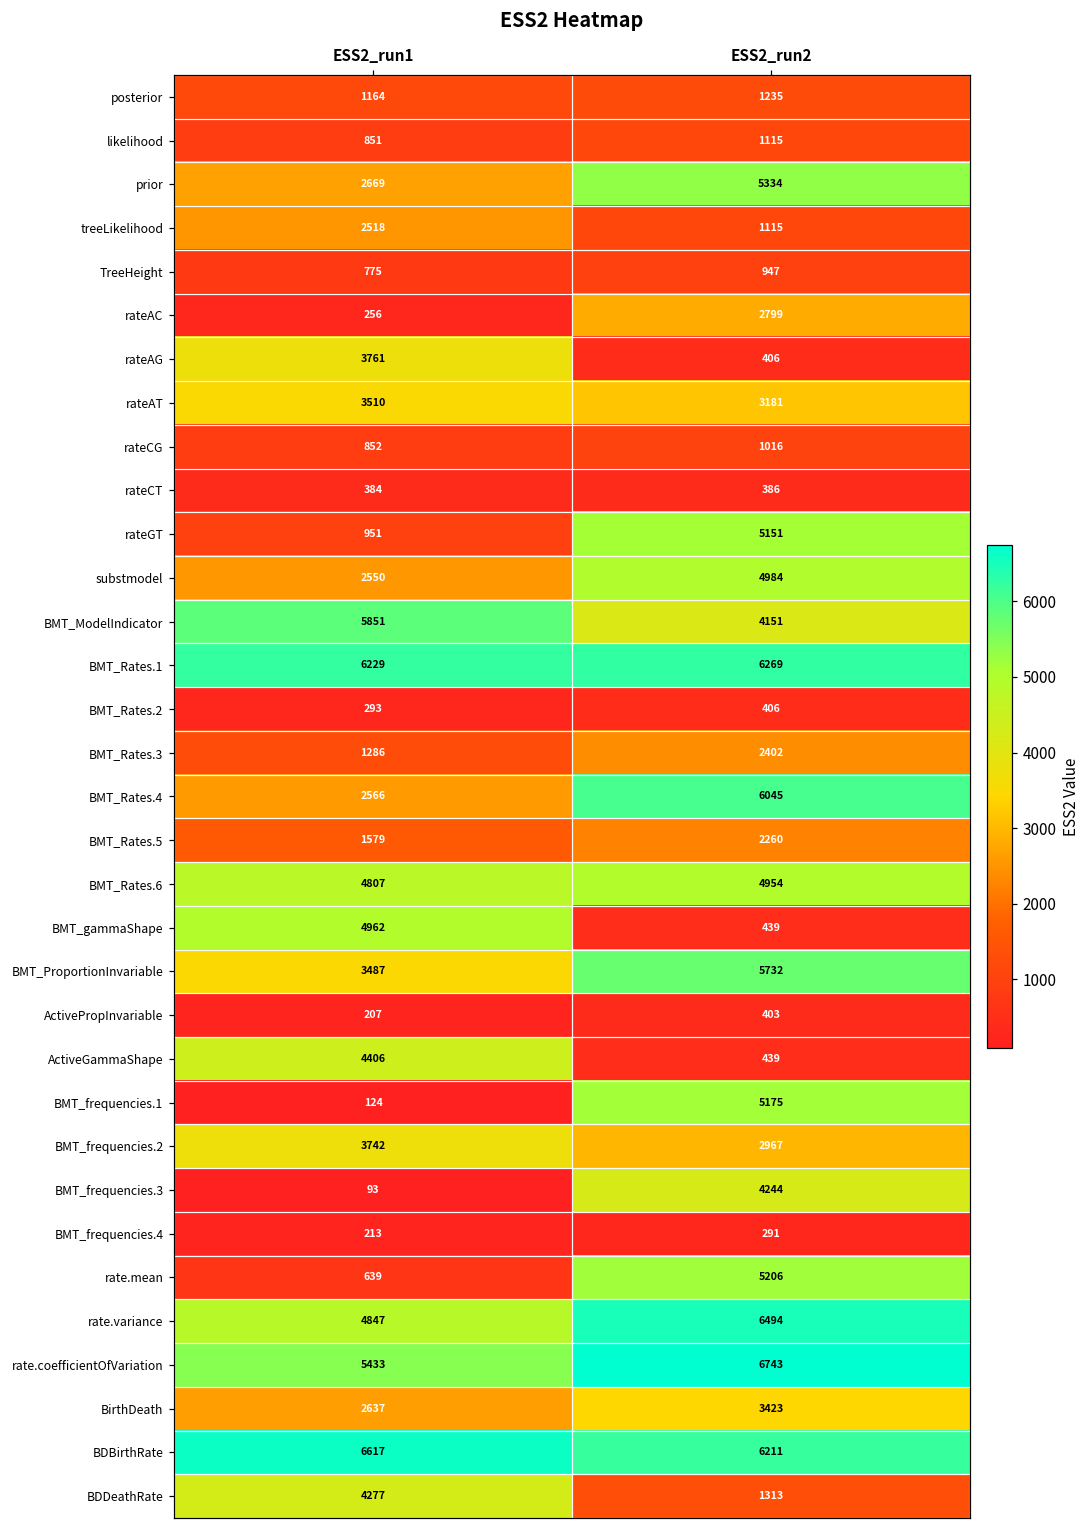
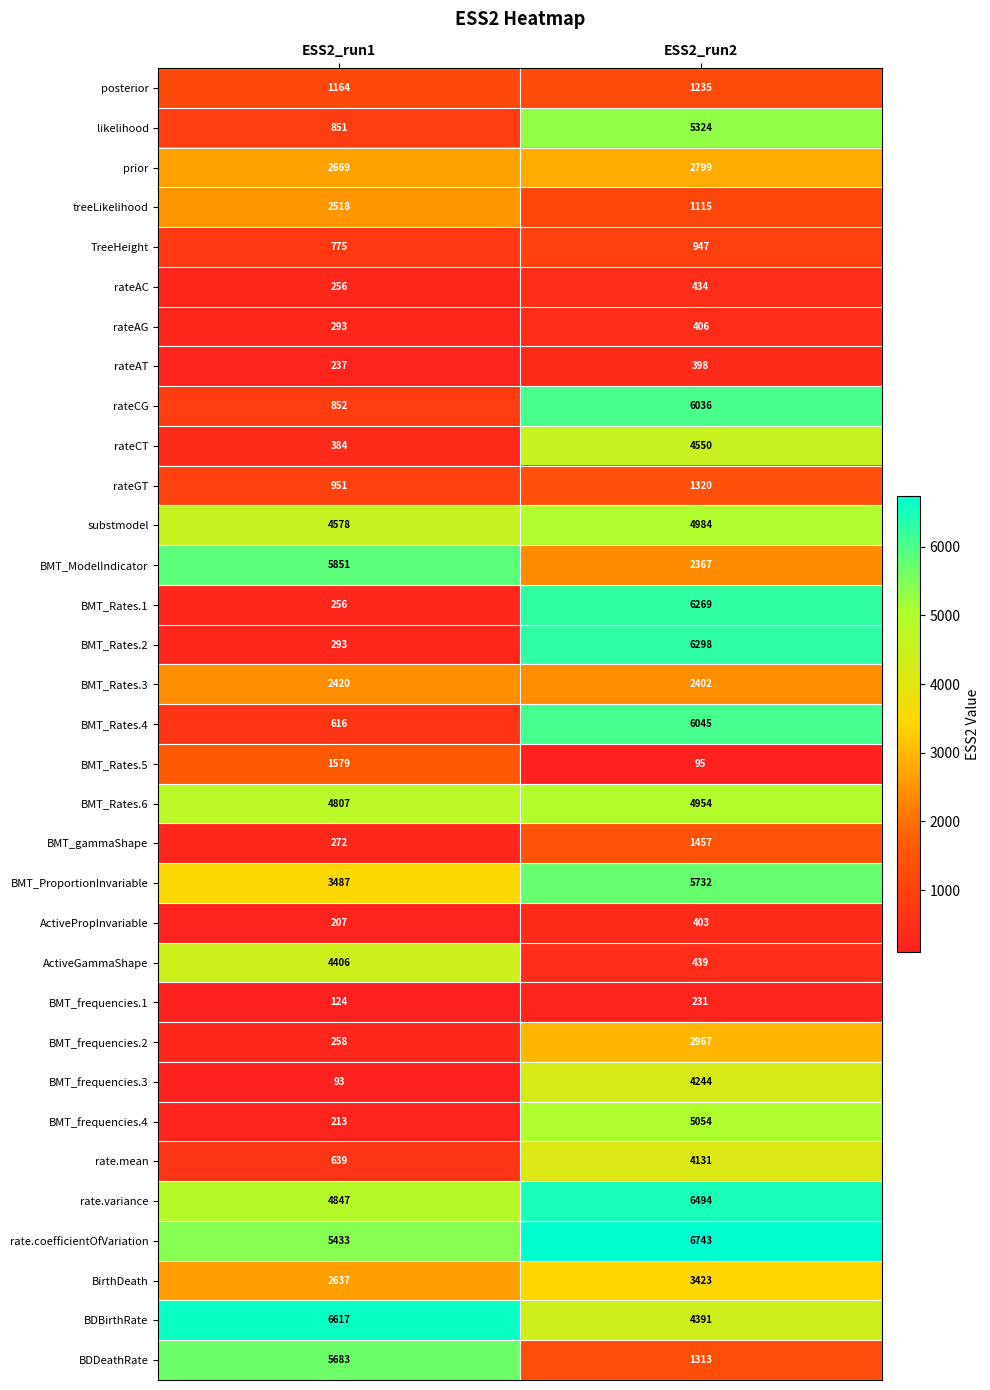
likelihood, ESS2_run2: 1115 -> 5324
prior, ESS2_run2: 5334 -> 2799
rateAC, ESS2_run2: 2799 -> 434
rateAG, ESS2_run1: 3761 -> 293
rateAT, ESS2_run1: 3510 -> 237
rateAT, ESS2_run2: 3181 -> 398
rateCG, ESS2_run2: 1016 -> 6036
rateCT, ESS2_run2: 386 -> 4550
rateGT, ESS2_run2: 5151 -> 1320
substmodel, ESS2_run1: 2550 -> 4578
BMT_ModelIndicator, ESS2_run2: 4151 -> 2367
BMT_Rates.1, ESS2_run1: 6229 -> 256
BMT_Rates.2, ESS2_run2: 406 -> 6298
BMT_Rates.3, ESS2_run1: 1286 -> 2420
BMT_Rates.4, ESS2_run1: 2566 -> 616
BMT_Rates.5, ESS2_run2: 2260 -> 95
BMT_gammaShape, ESS2_run1: 4962 -> 272
BMT_gammaShape, ESS2_run2: 439 -> 1457
BMT_frequencies.1, ESS2_run2: 5175 -> 231
BMT_frequencies.2, ESS2_run1: 3742 -> 258
BMT_frequencies.4, ESS2_run2: 291 -> 5054
rate.mean, ESS2_run2: 5206 -> 4131
BDBirthRate, ESS2_run2: 6211 -> 4391
BDDeathRate, ESS2_run1: 4277 -> 5683
